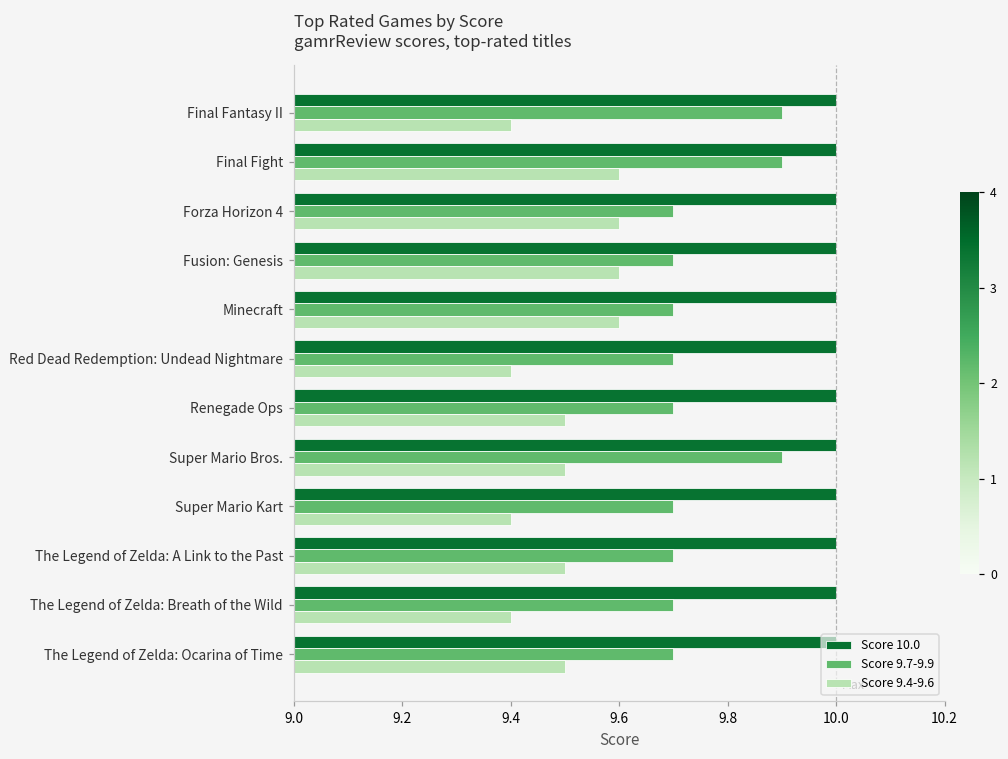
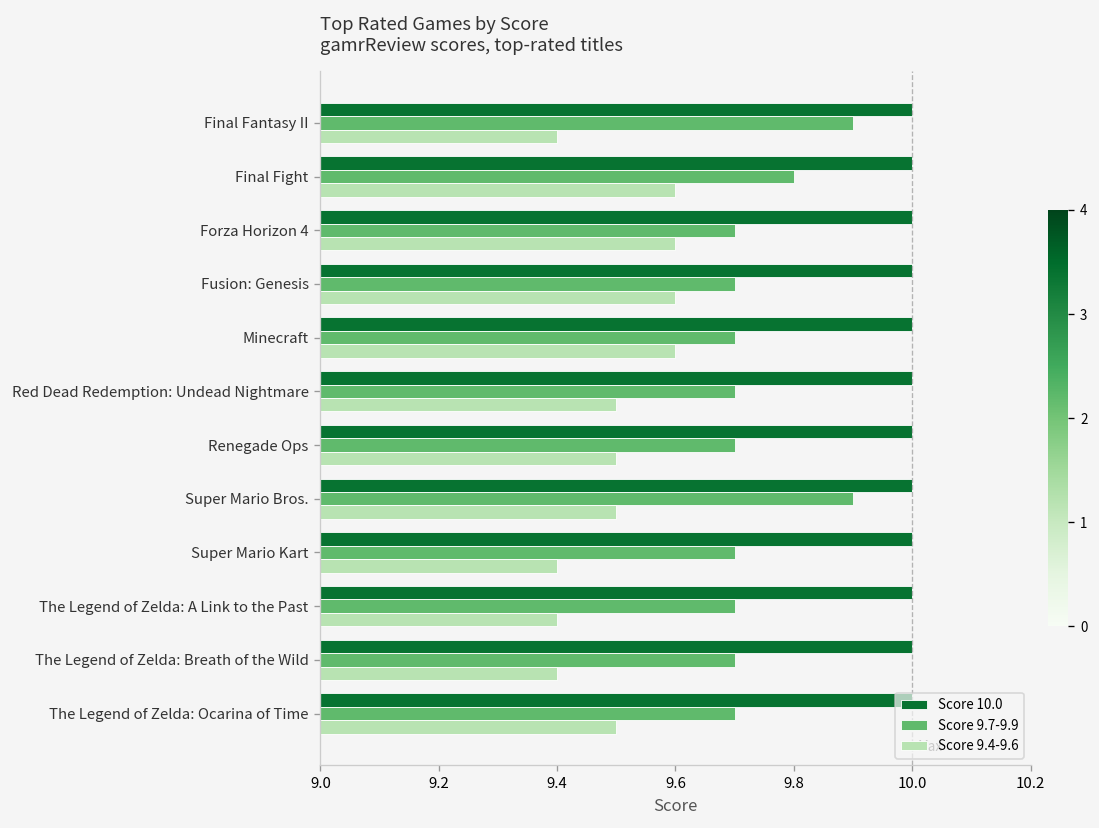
Score 9.7-9.9, Final Fight: 9.9 -> 9.8
Score 9.4-9.6, Red Dead Redemption: Undead Nightmare: 9.4 -> 9.5
Score 9.4-9.6, The Legend of Zelda: A Link to the Past: 9.5 -> 9.4
